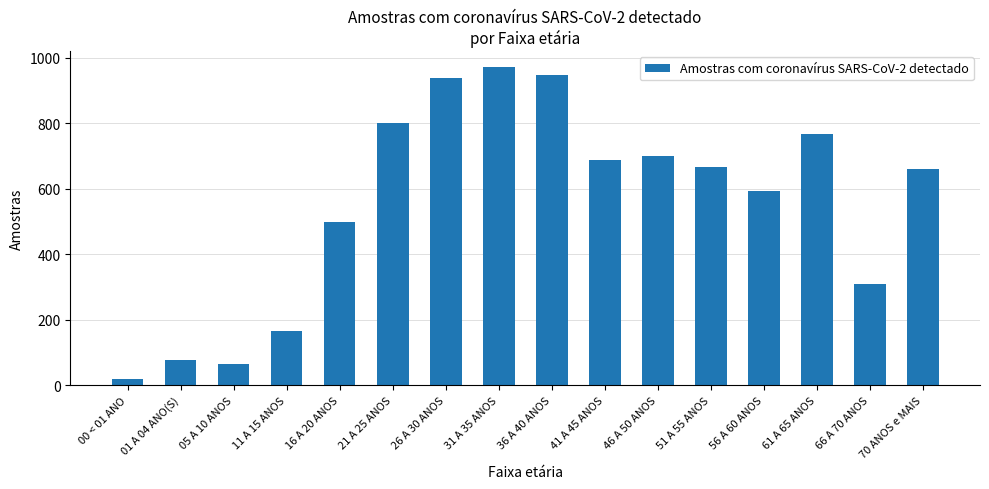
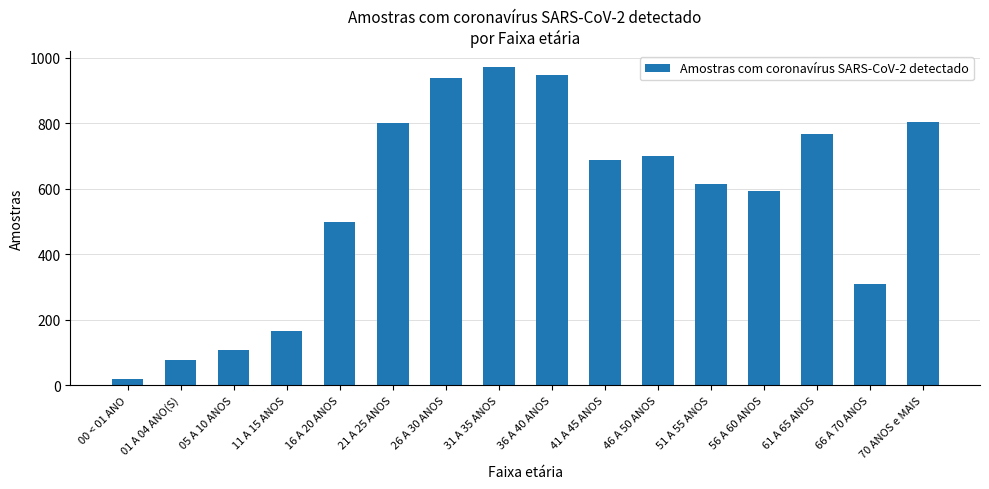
05 A 10 ANOS: 70 -> 110
51 A 55 ANOS: 670 -> 620
70 ANOS e MAIS: 660 -> 800
